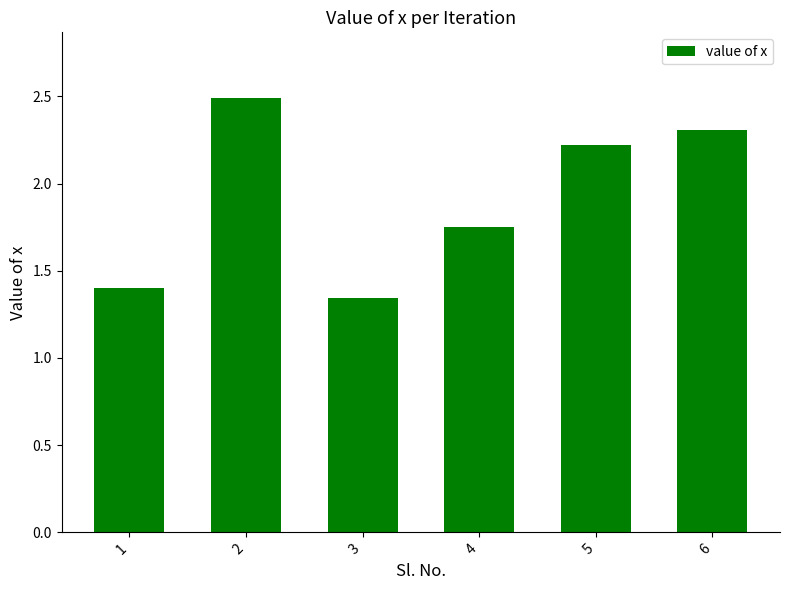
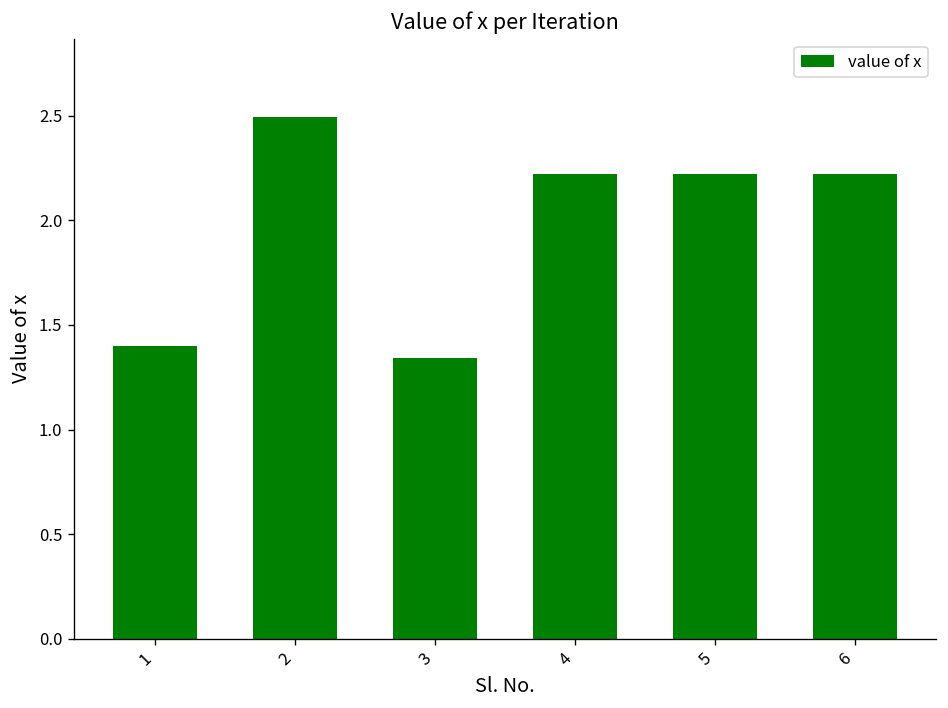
4: 1.75 -> 2.22
6: 2.31 -> 2.22
